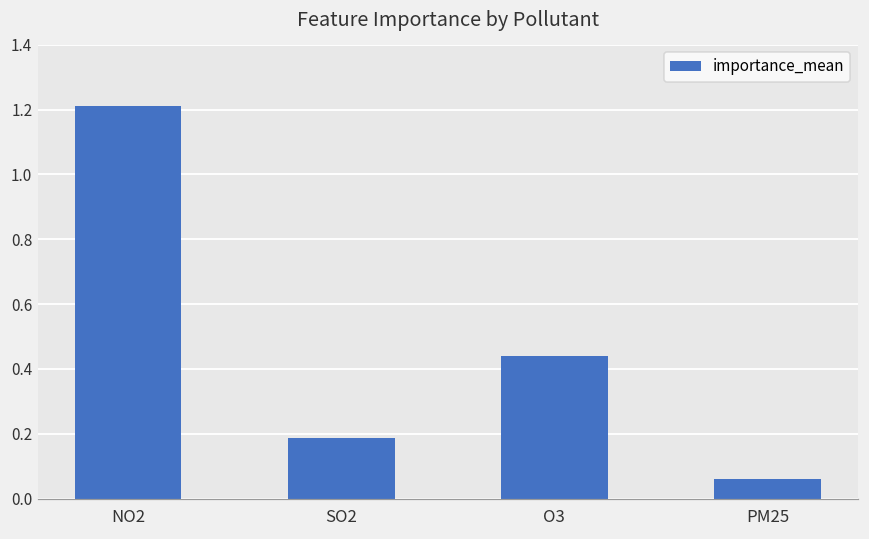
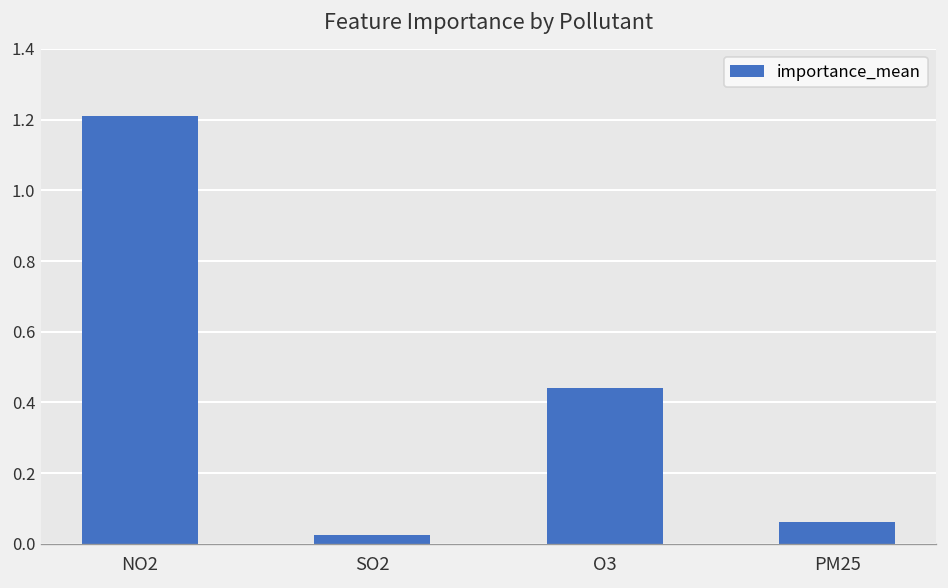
SO2: 0.19 -> 0.03
